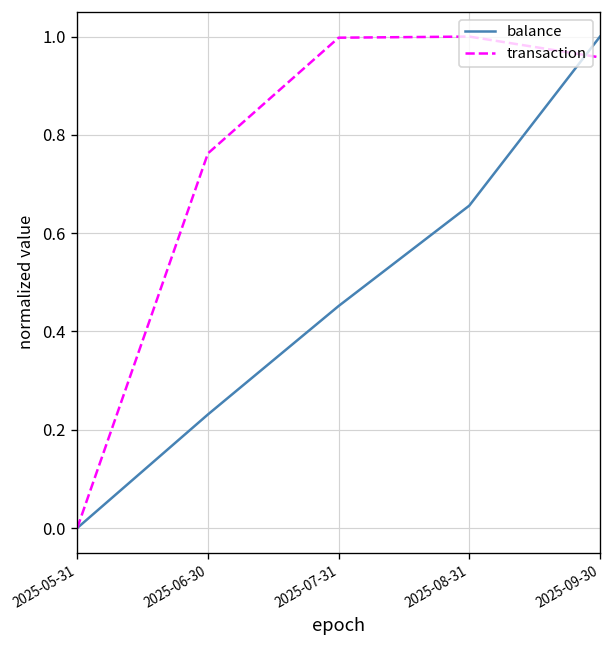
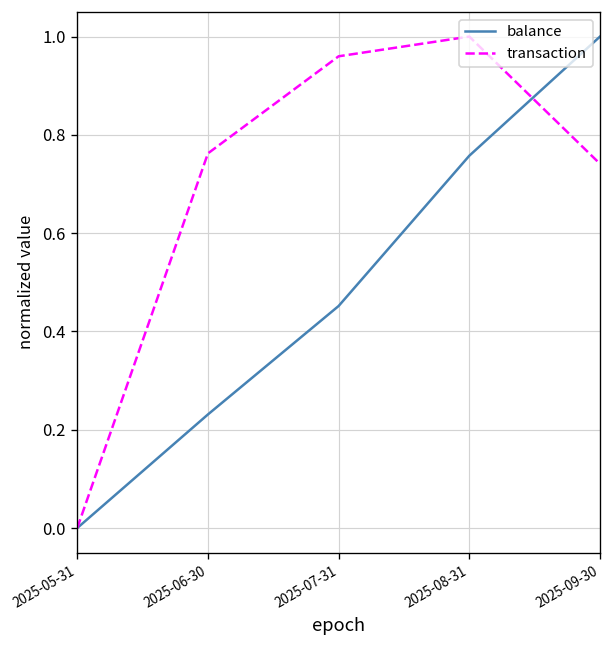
transaction, 2025-07-31: 1.00 -> 0.96
balance, 2025-08-31: 0.66 -> 0.76
transaction, 2025-09-30: 0.96 -> 0.74
